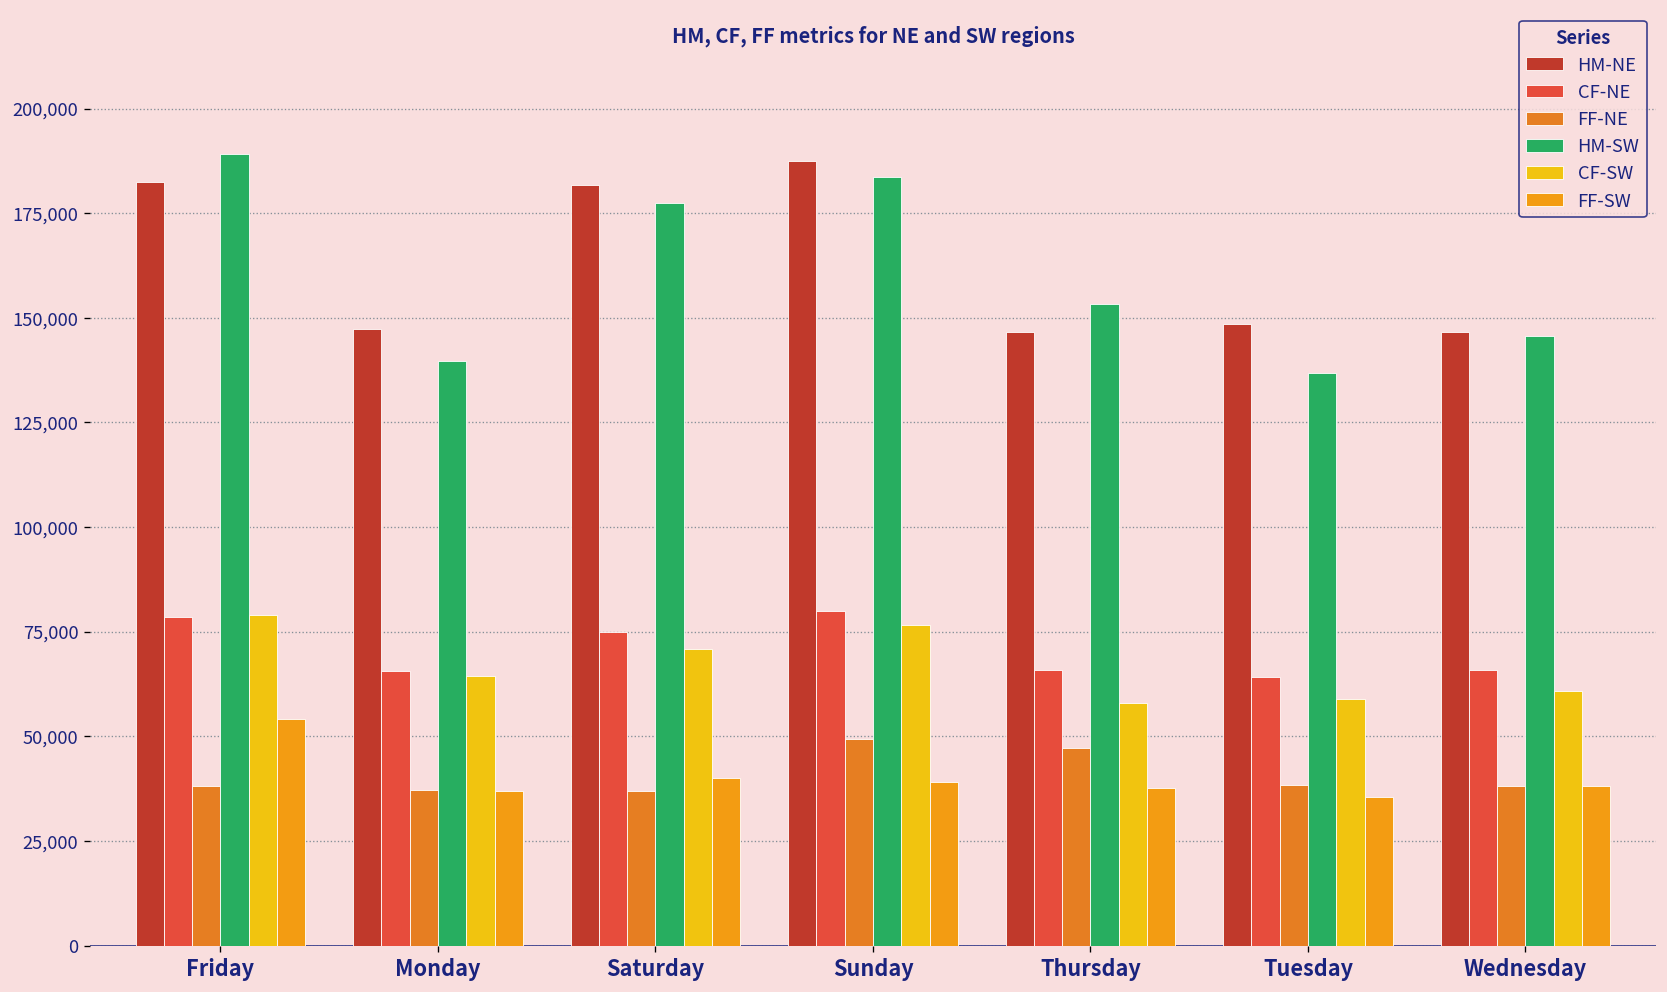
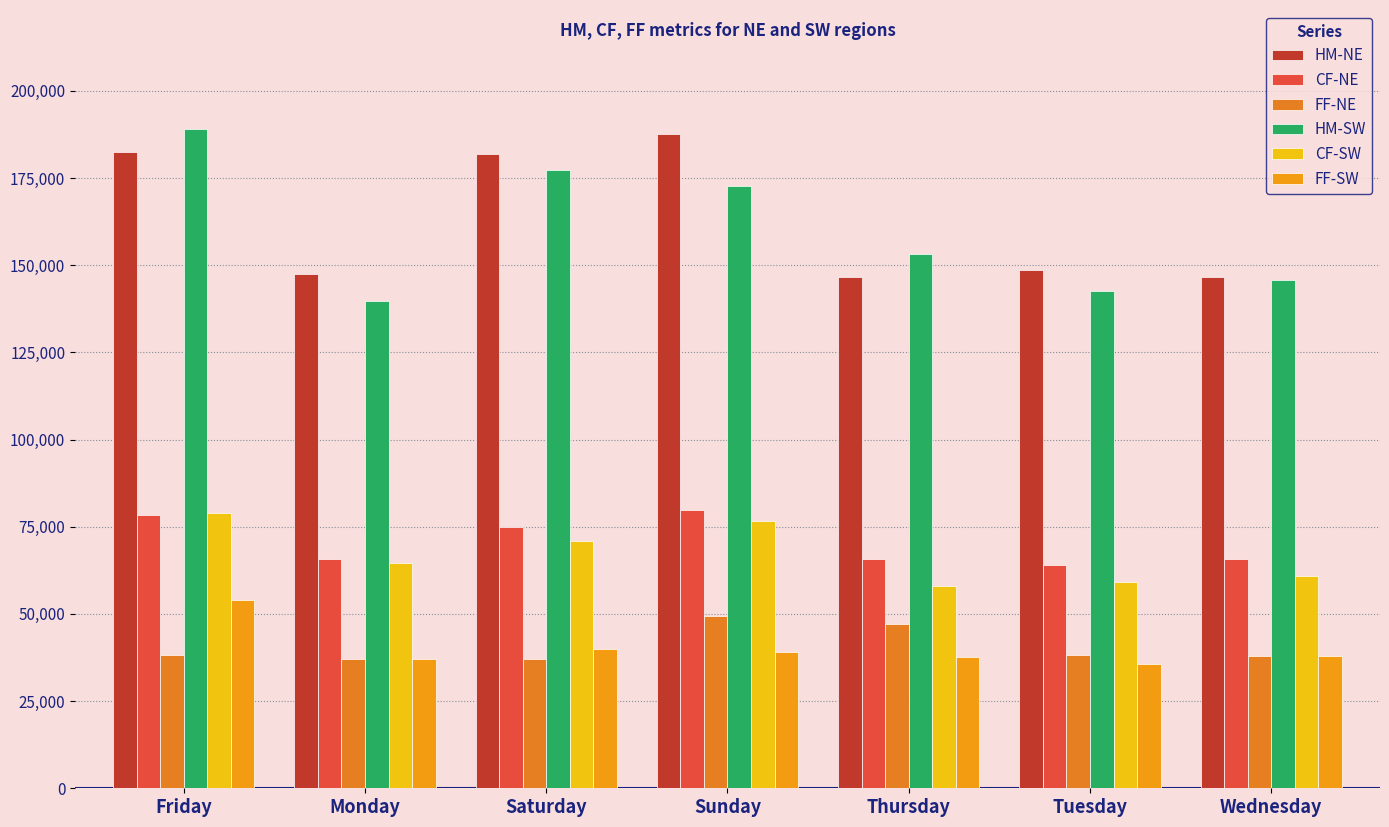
HM-SW, Sunday: 184,000 -> 173,000
HM-SW, Tuesday: 137,000 -> 143,000
